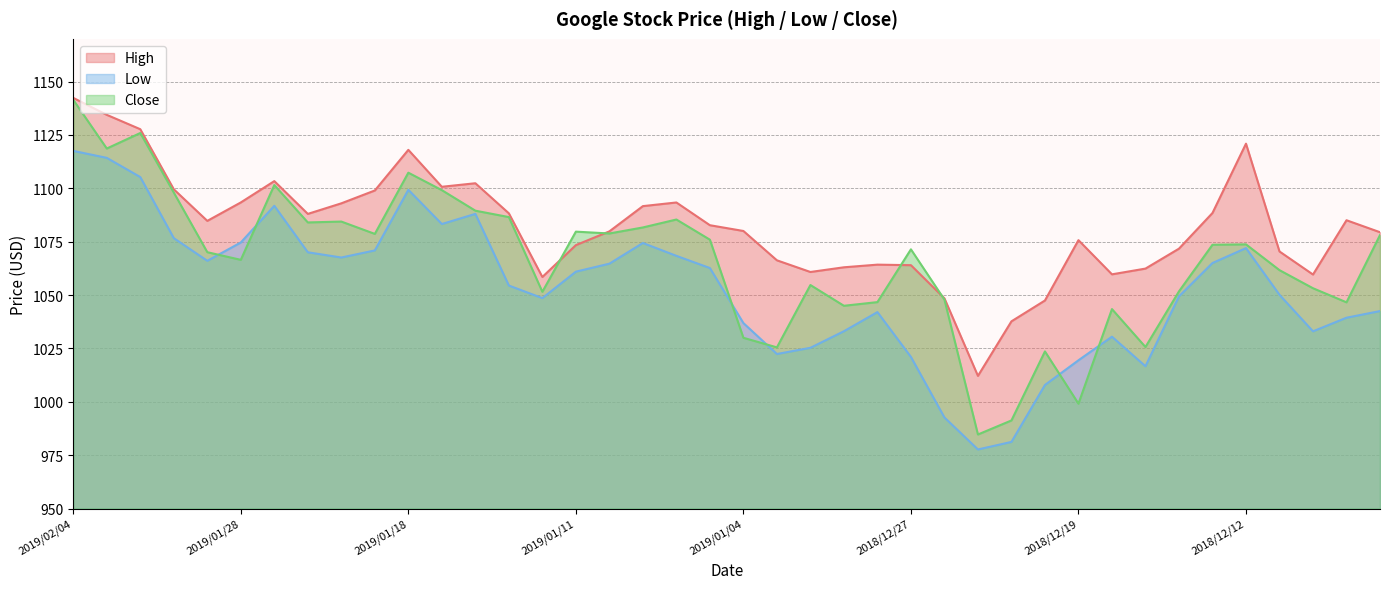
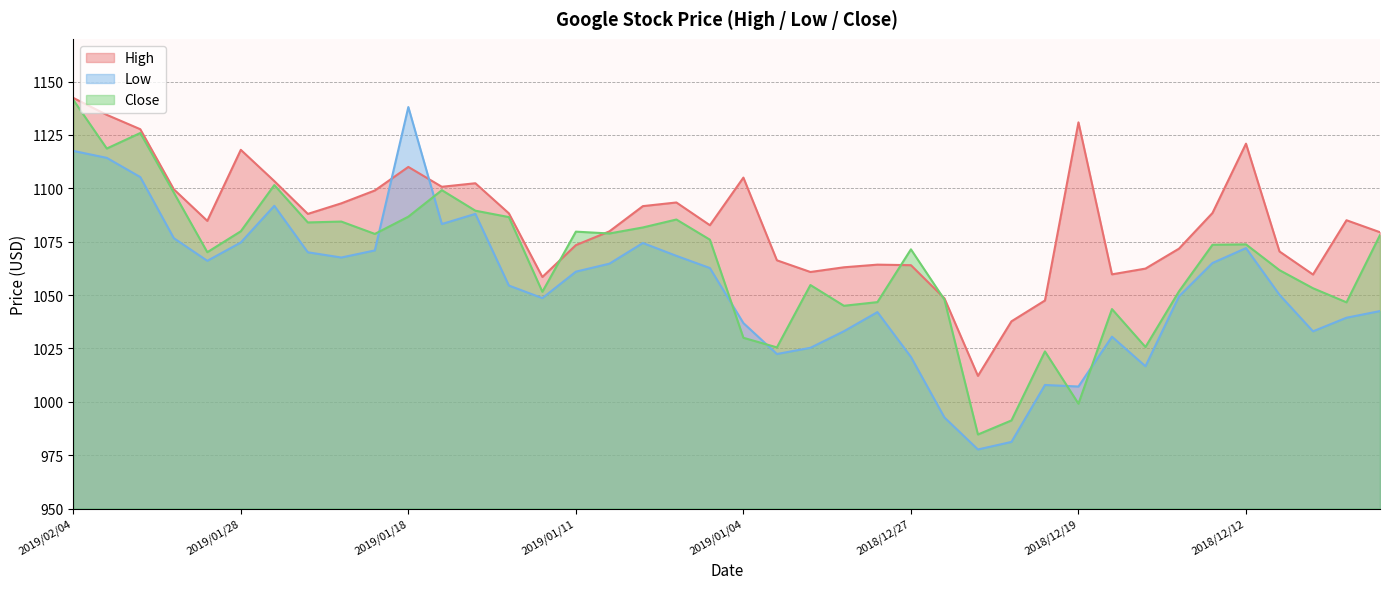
High, 2019/01/28: 1093 -> 1118
Close, 2019/01/28: 1066 -> 1080
High, 2019/01/18: 1118 -> 1110
Low, 2019/01/18: 1099 -> 1138
Close, 2019/01/18: 1107 -> 1087
High, 2019/01/04: 1080 -> 1105
High, 2018/12/19: 1076 -> 1131
Low, 2018/12/19: 1019 -> 1007
